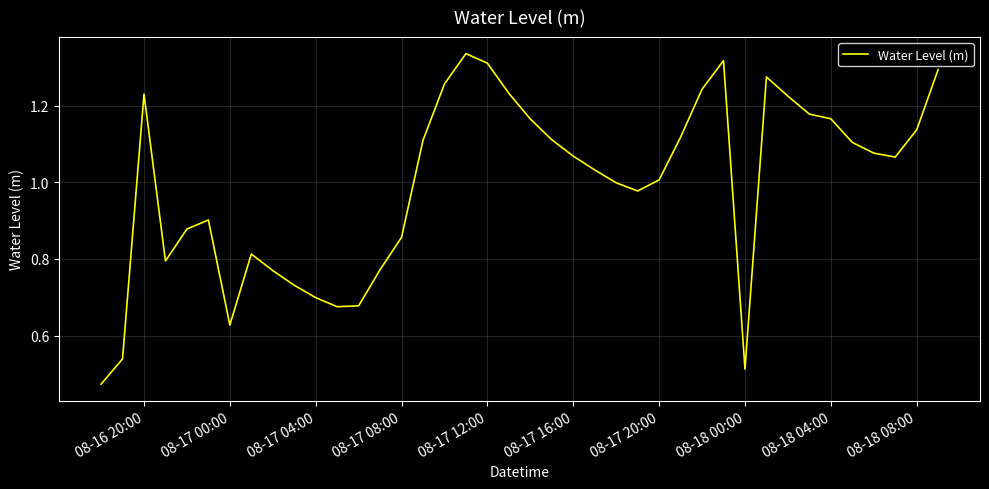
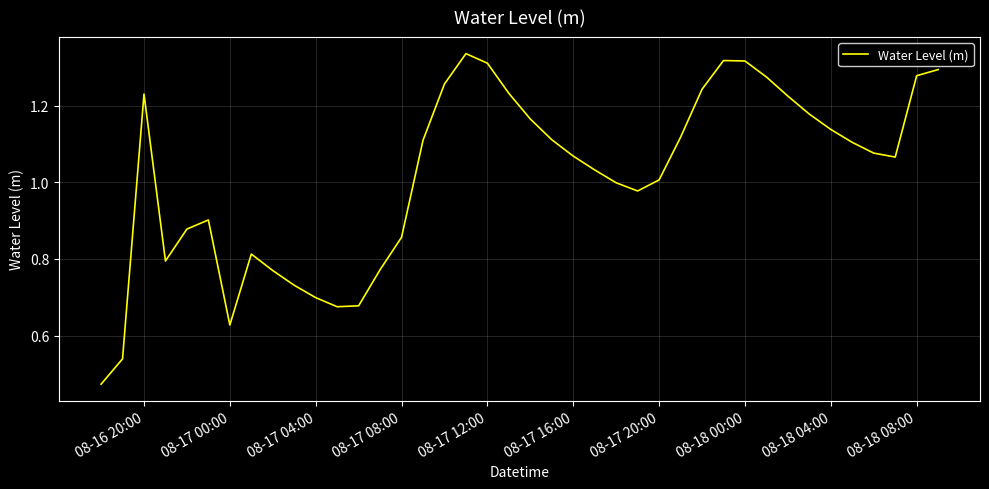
08-18 00:00: 0.51 -> 1.32
08-18 04:00: 1.17 -> 1.14
08-18 08:00: 1.14 -> 1.28
